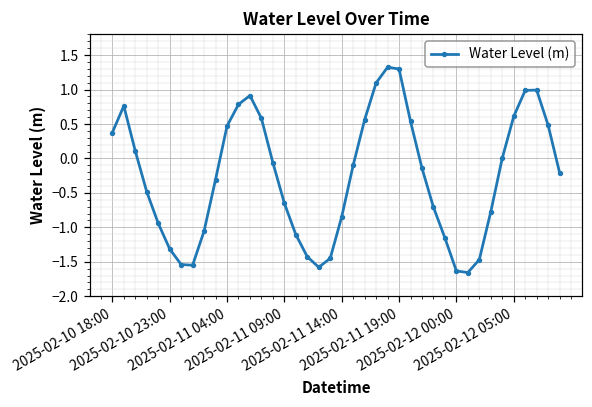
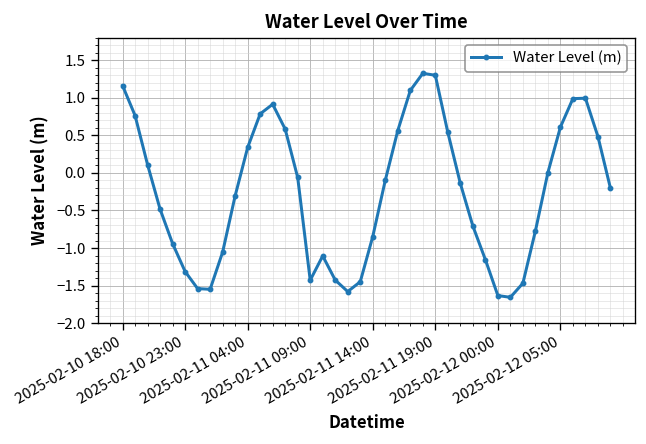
2025-02-10 18:00: 0.4 -> 1.2
2025-02-11 04:00: 0.5 -> 0.3
2025-02-11 09:00: -0.6 -> -1.4
